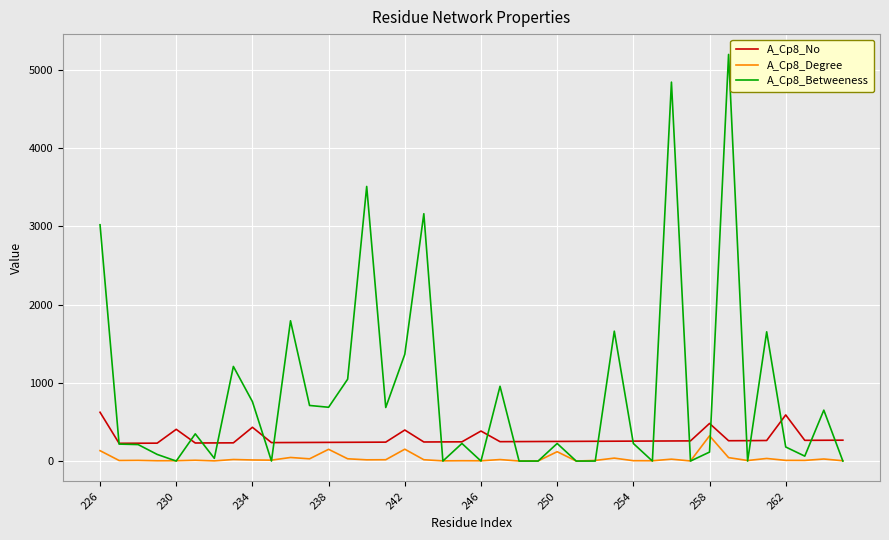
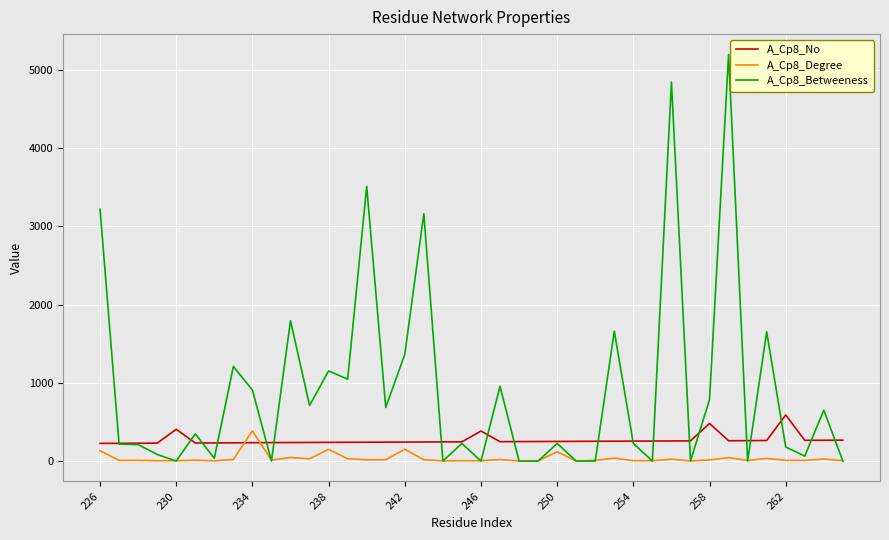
A_Cp8_No, 226: 600 -> 200
A_Cp8_Betweeness, 226: 3000 -> 3200
A_Cp8_No, 234: 400 -> 200
A_Cp8_Degree, 234: 0 -> 400
A_Cp8_Betweeness, 234: 800 -> 900
A_Cp8_Betweeness, 238: 700 -> 1200
A_Cp8_No, 242: 400 -> 200
A_Cp8_Degree, 258: 300 -> 0
A_Cp8_Betweeness, 258: 100 -> 800
